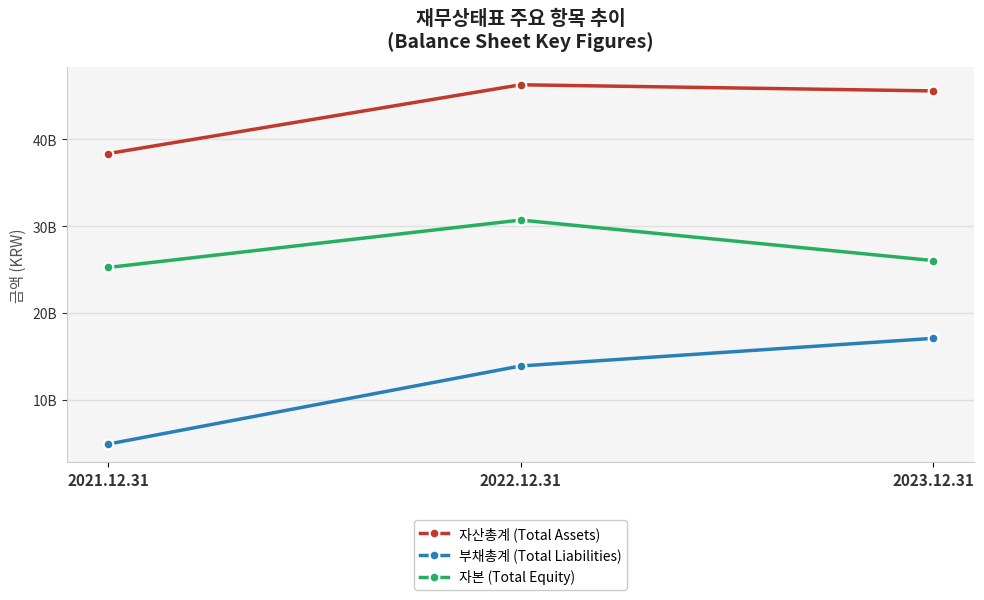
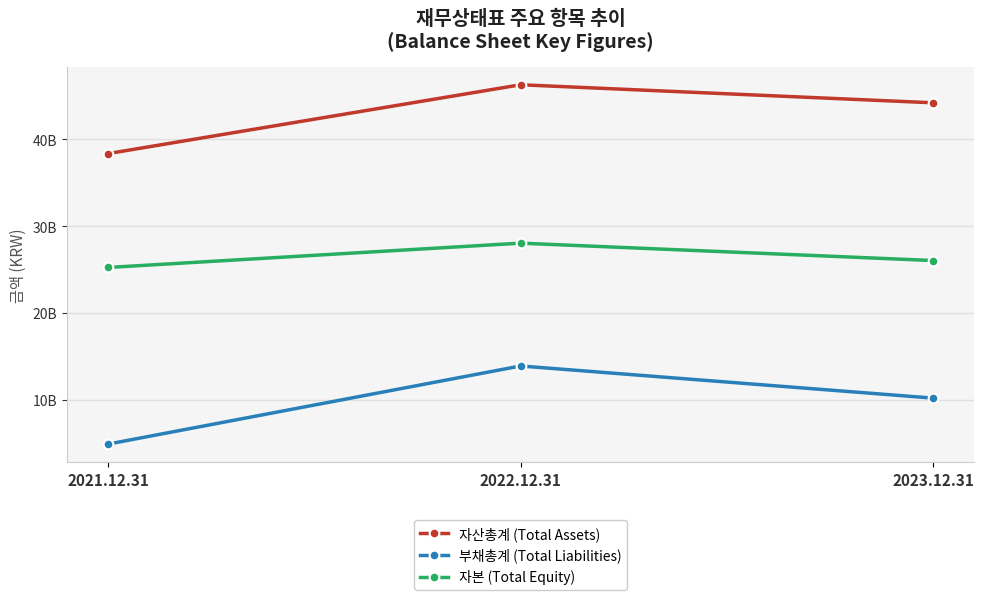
자본 (Total Equity), 2022.12.31: 31000000000 -> 28000000000
자산총계 (Total Assets), 2023.12.31: 46000000000 -> 44000000000
부채총계 (Total Liabilities), 2023.12.31: 17000000000 -> 10000000000
